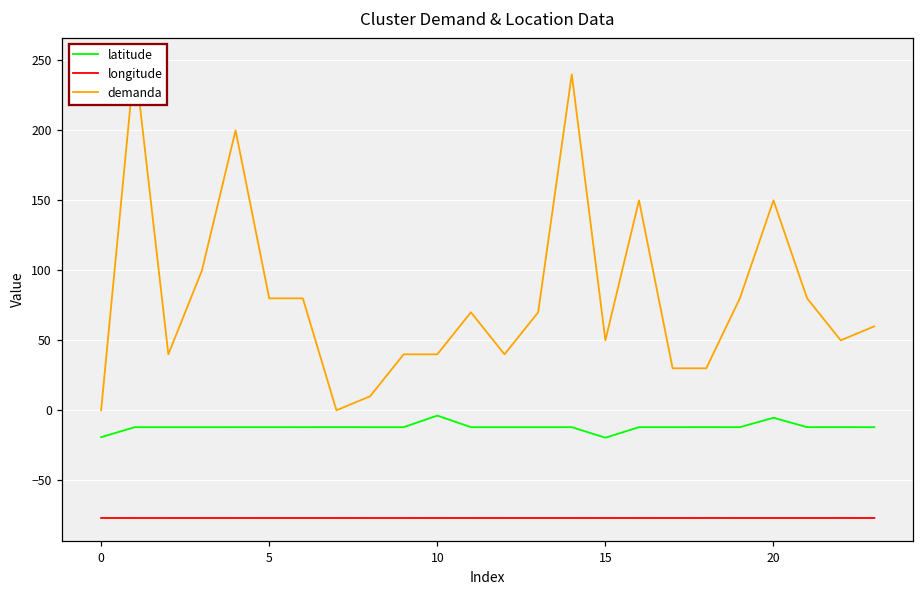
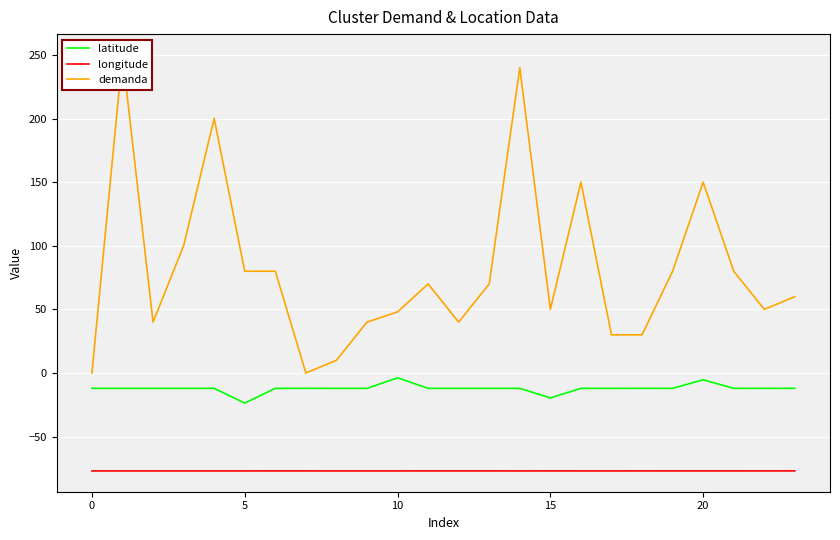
latitude, 0: -19 -> -12
latitude, 5: -12 -> -24
demanda, 10: 40 -> 48
